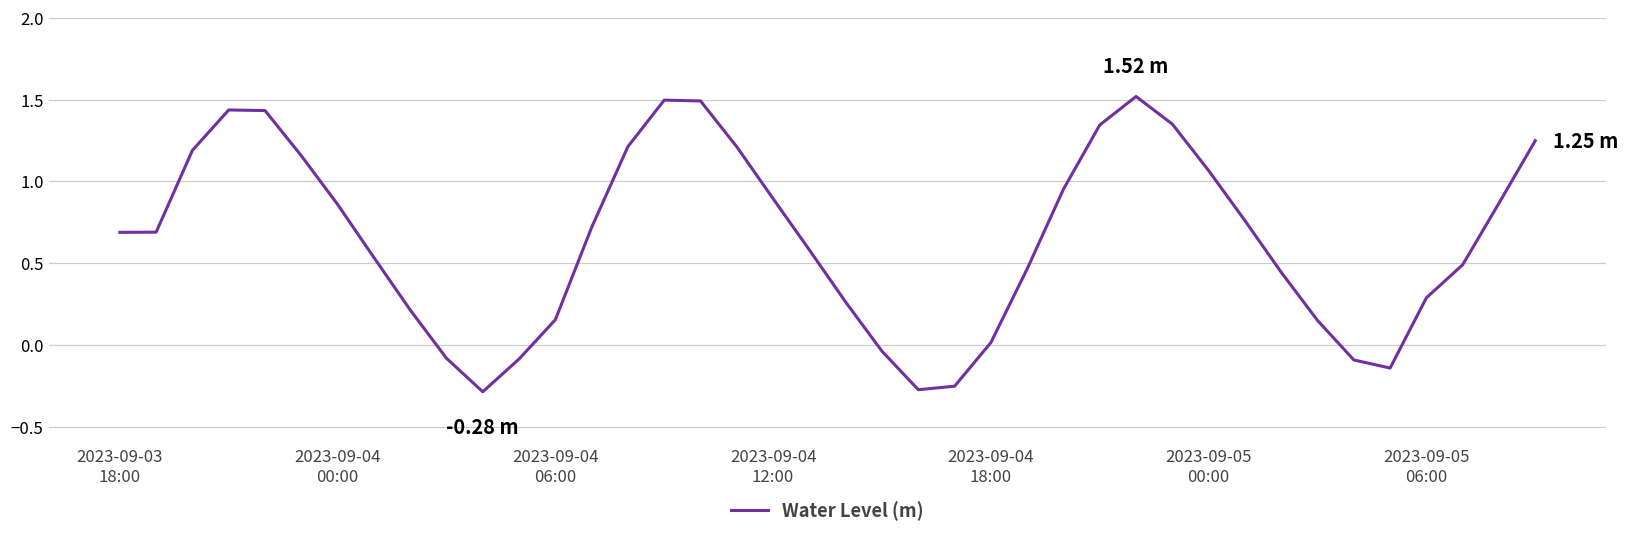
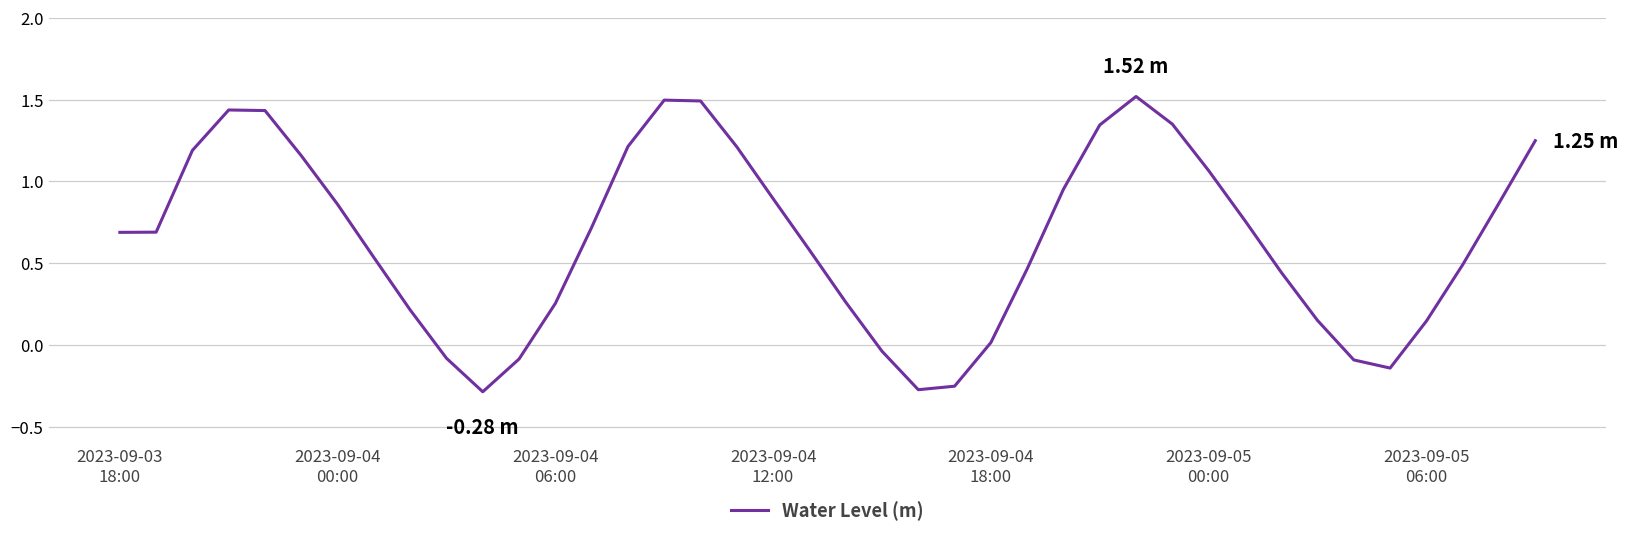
2023-09-04 06:00: 0.16 -> 0.26
2023-09-05 06:00: 0.29 -> 0.15
